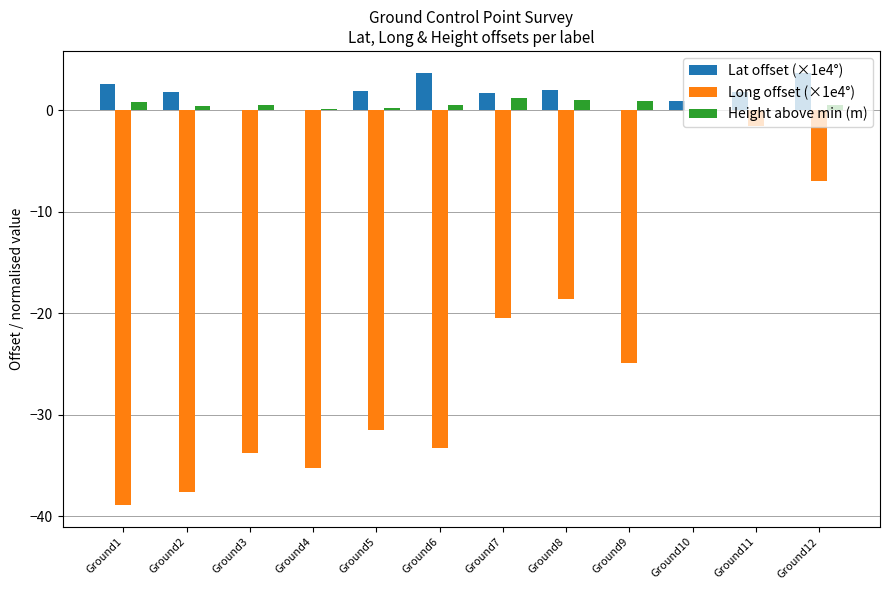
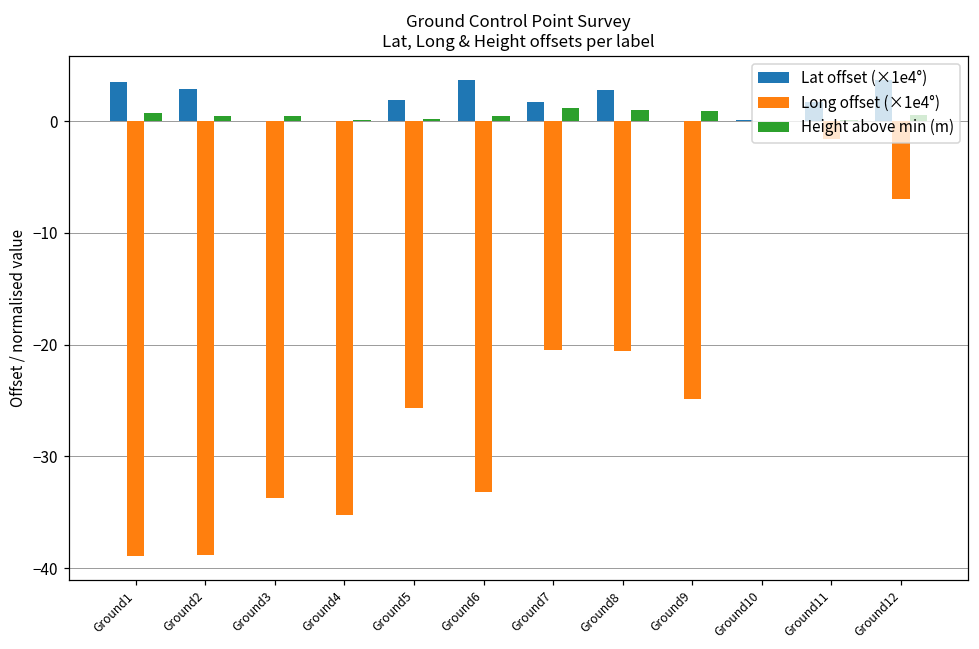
Lat offset (×1e4°), Ground1: 2.6 -> 3.5
Lat offset (×1e4°), Ground2: 1.8 -> 2.8
Long offset (×1e4°), Ground2: -37.6 -> -38.8
Long offset (×1e4°), Ground5: -31.5 -> -25.6
Lat offset (×1e4°), Ground8: 2.0 -> 2.8
Long offset (×1e4°), Ground8: -18.6 -> -20.5
Lat offset (×1e4°), Ground10: 0.9 -> 0.1
